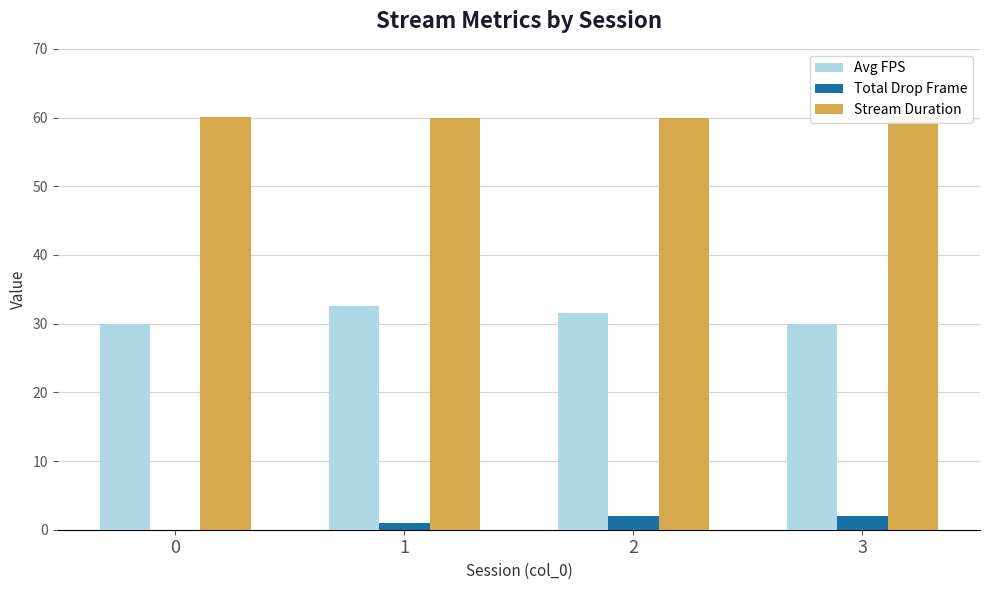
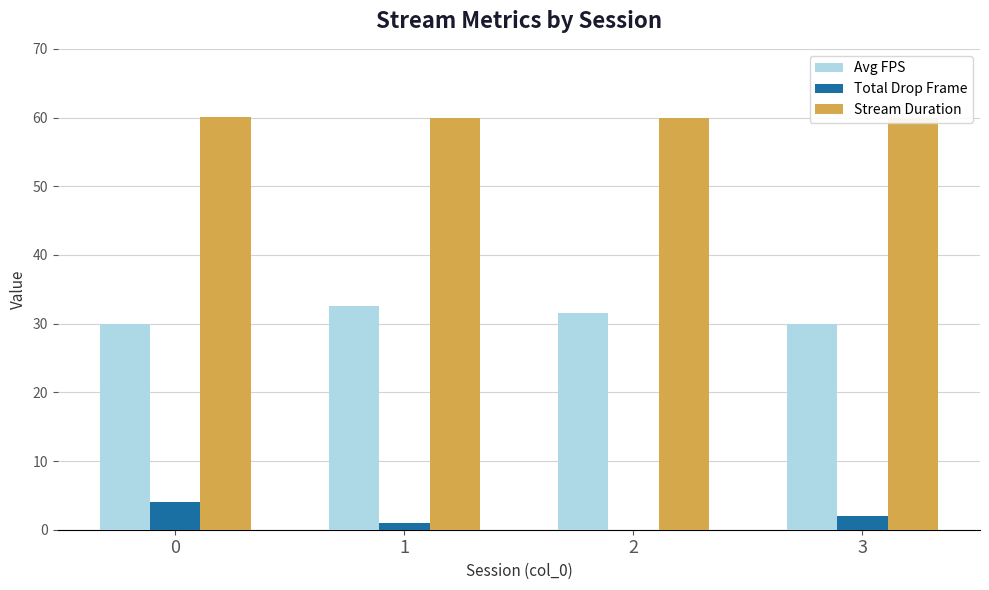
Total Drop Frame, 0: 0 -> 4
Total Drop Frame, 2: 2 -> 0
